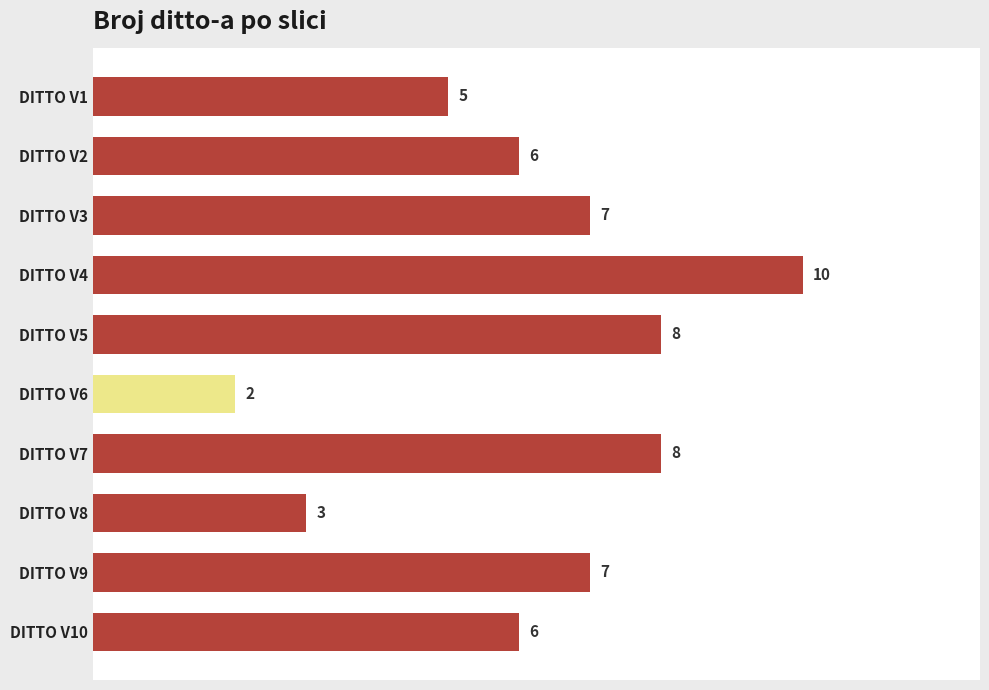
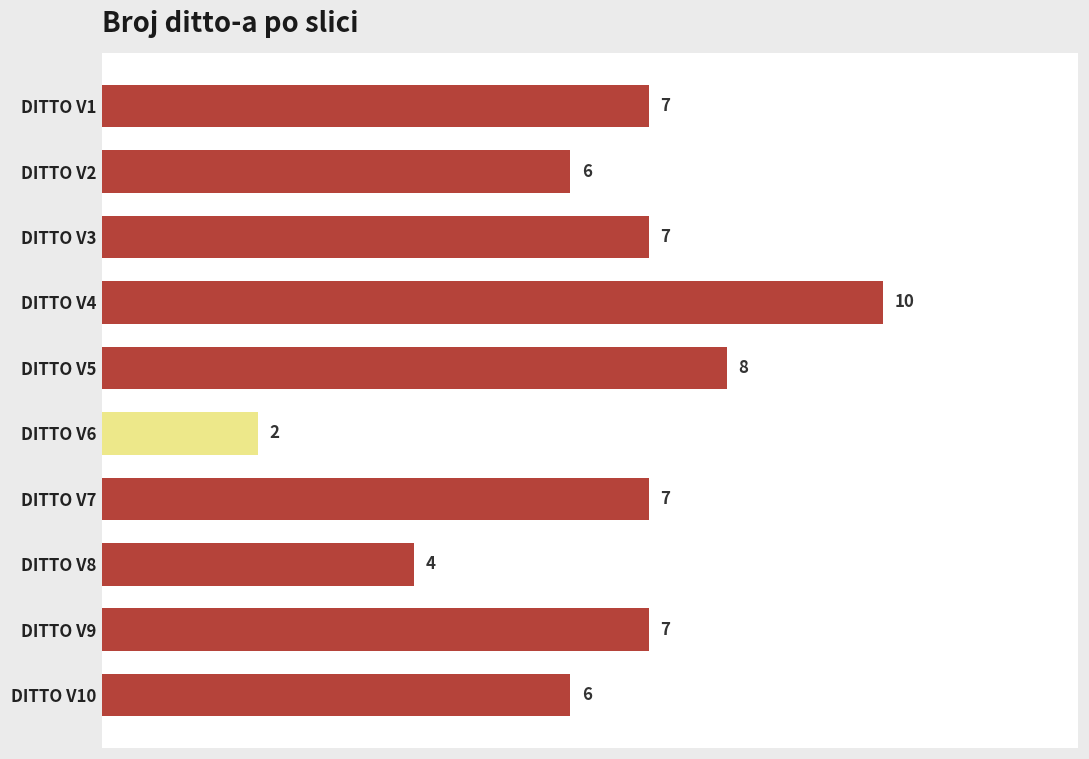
DITTO V1: 5 -> 7
DITTO V7: 8 -> 7
DITTO V8: 3 -> 4
